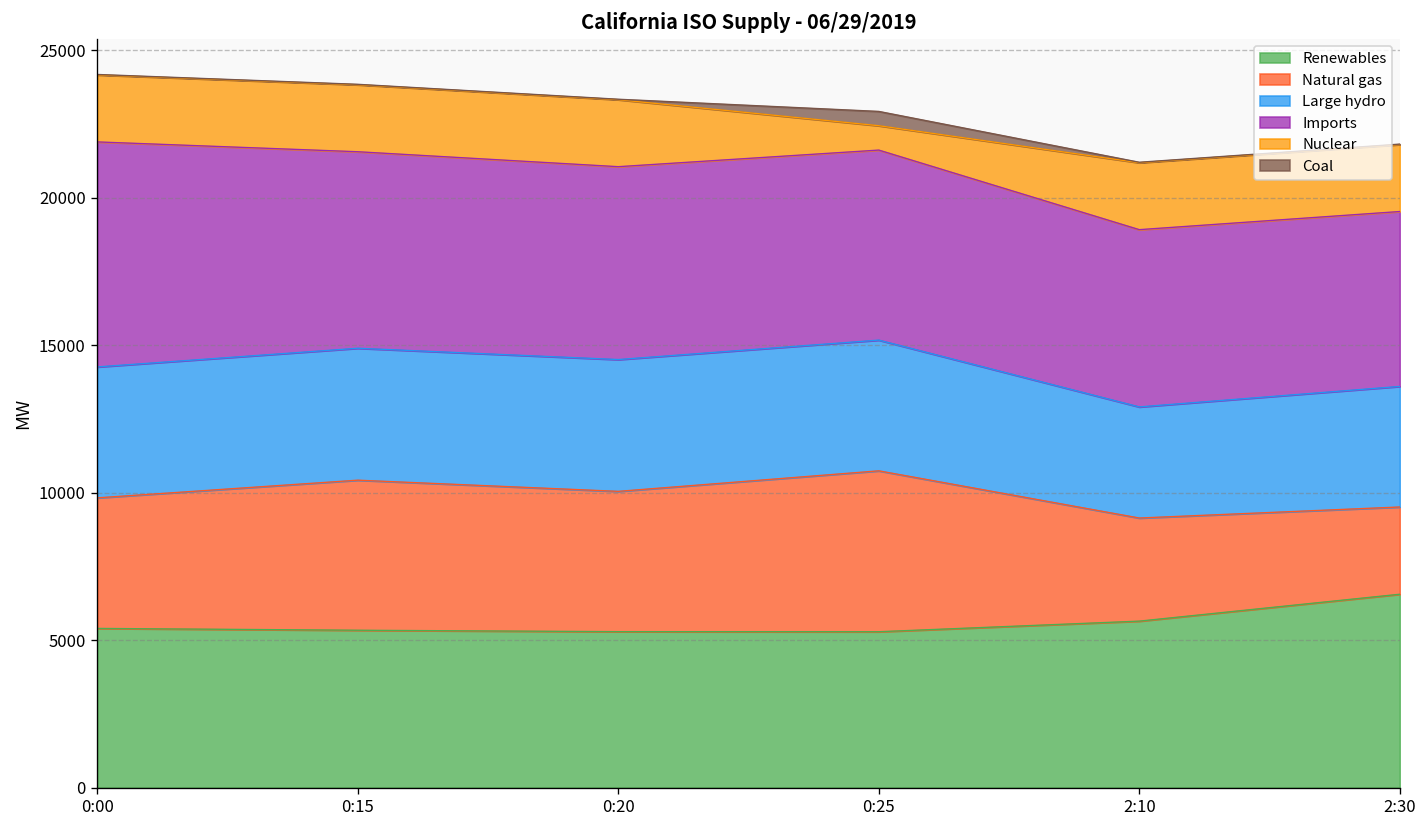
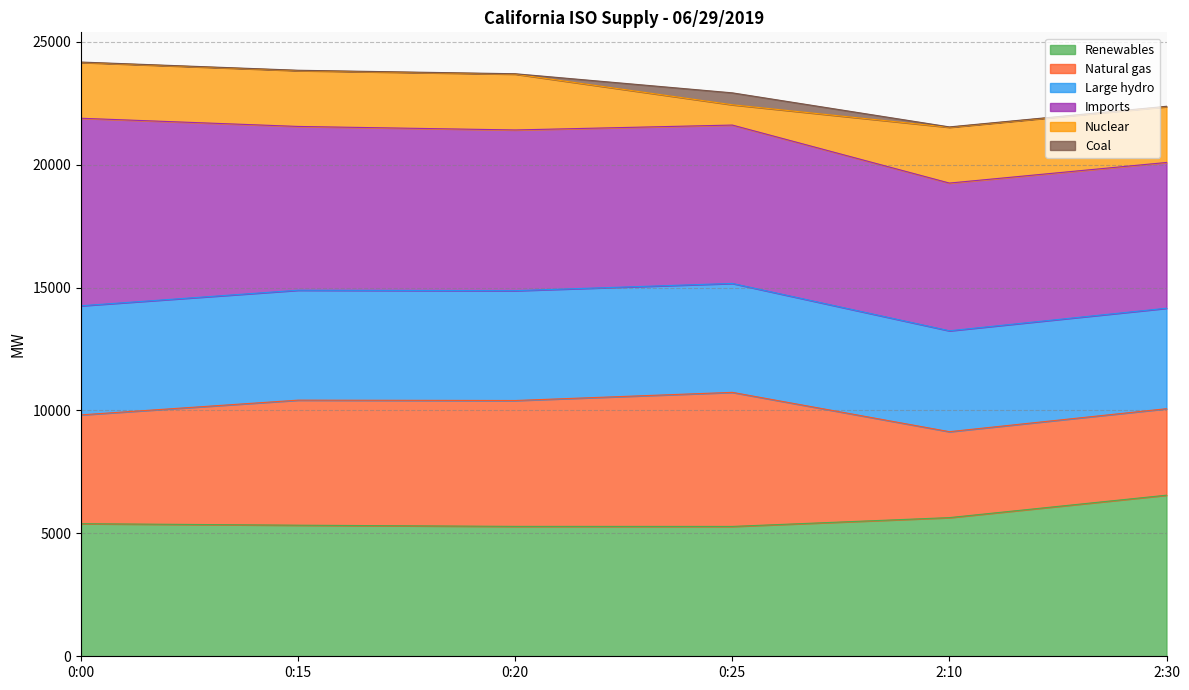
Natural gas, 0:20: 4800 -> 5100
Large hydro, 2:10: 3800 -> 4100
Natural gas, 2:30: 3000 -> 3500
